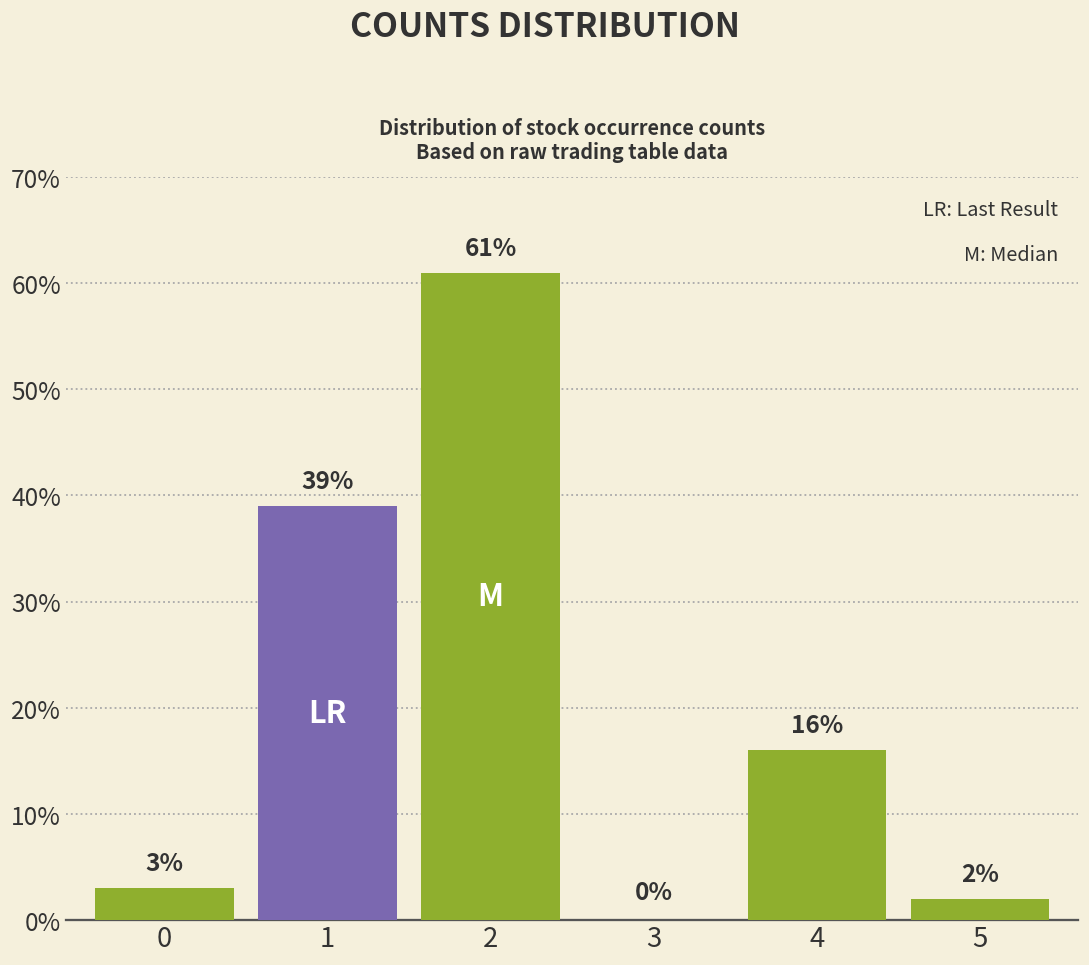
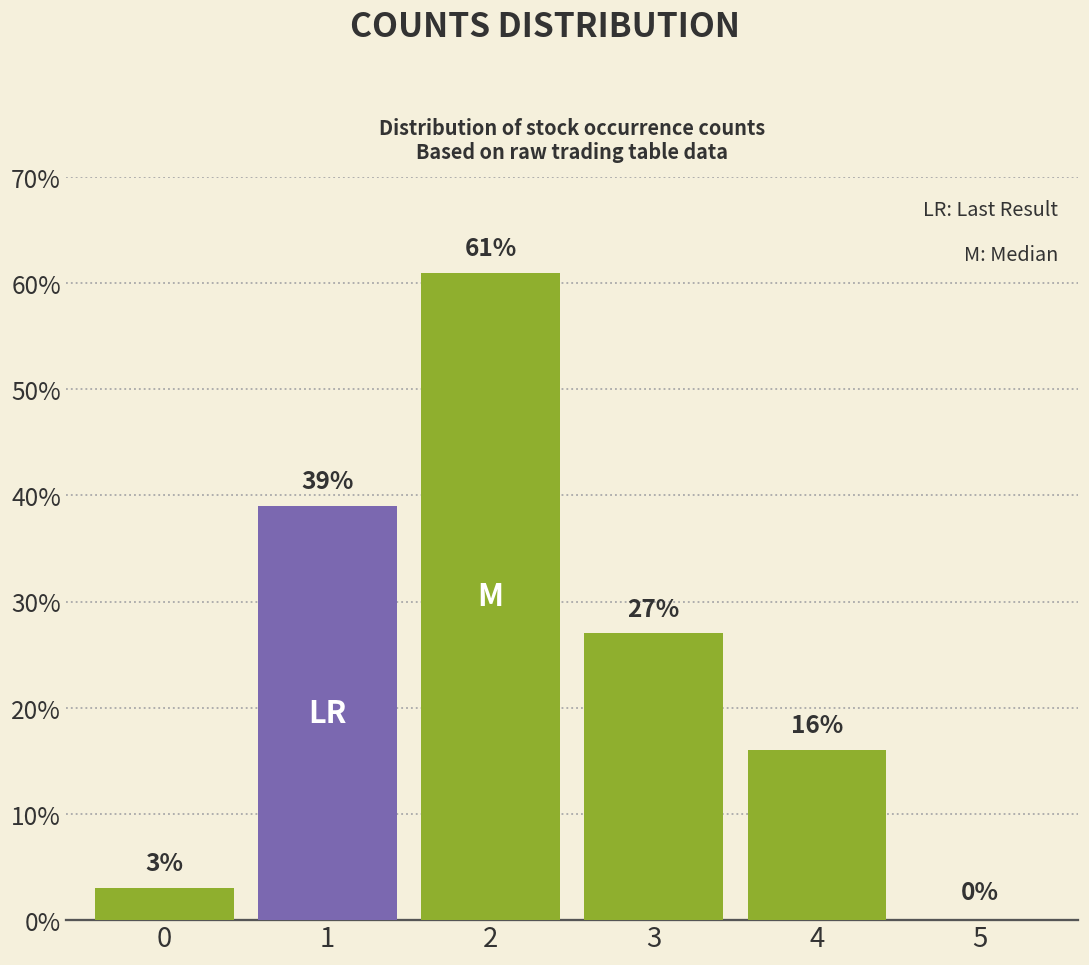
3: 0% -> 27%
5: 2% -> 0%
